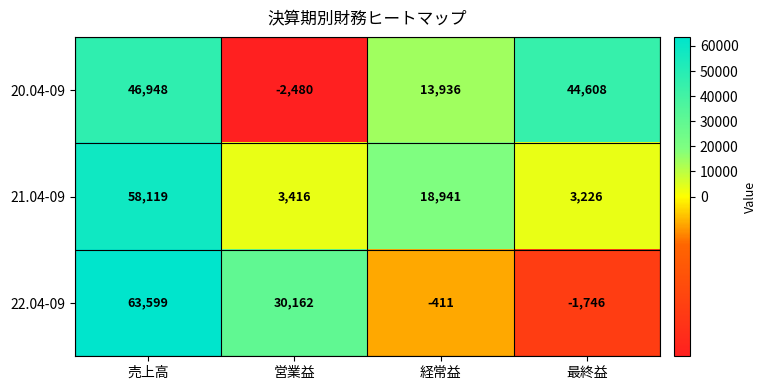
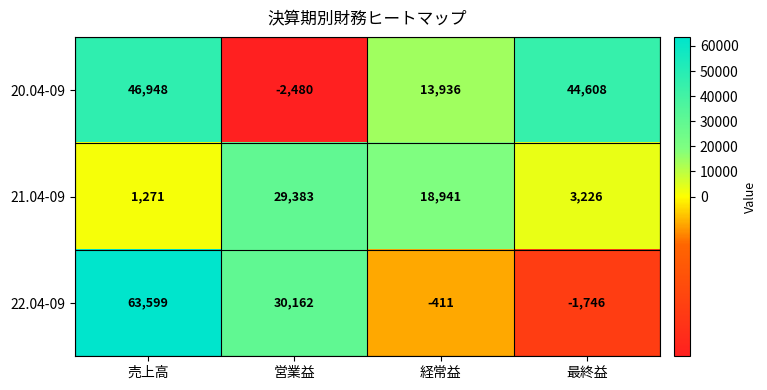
21.04-09, 売上高: 58,119 -> 1,271
21.04-09, 営業益: 3,416 -> 29,383
